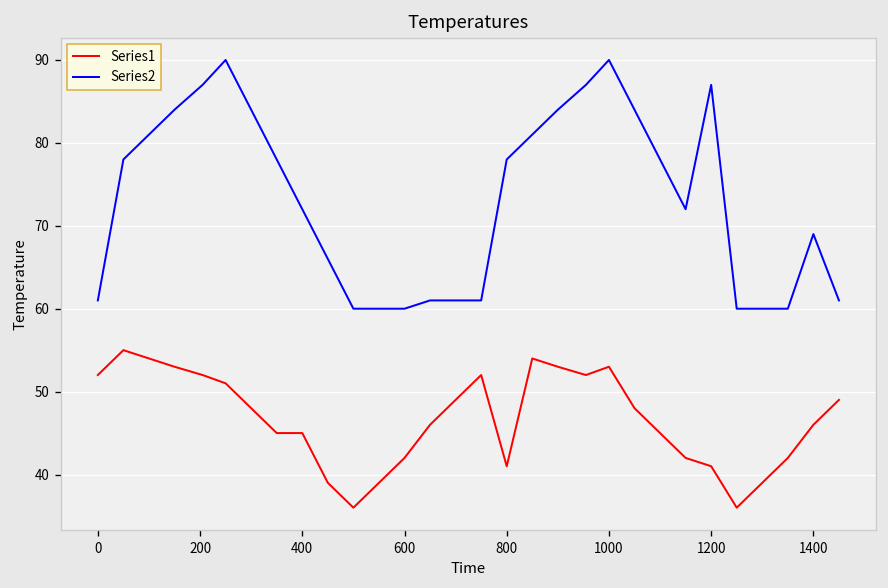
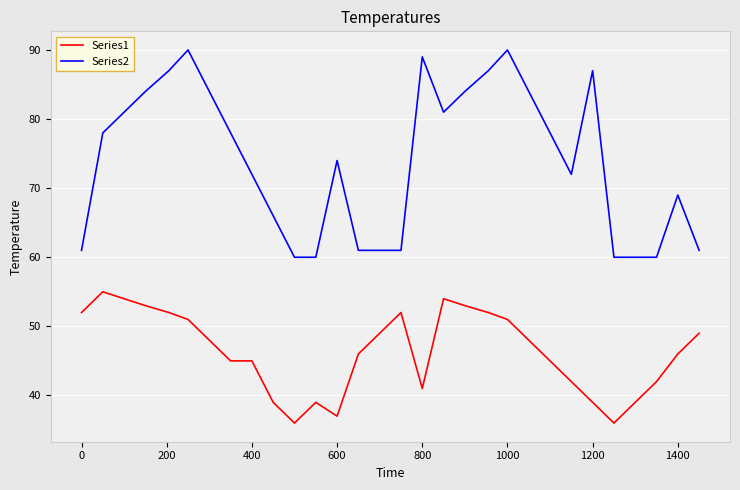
Series1, 600: 42 -> 37
Series2, 600: 60 -> 74
Series2, 800: 78 -> 89
Series1, 1000: 53 -> 51
Series1, 1200: 41 -> 39
